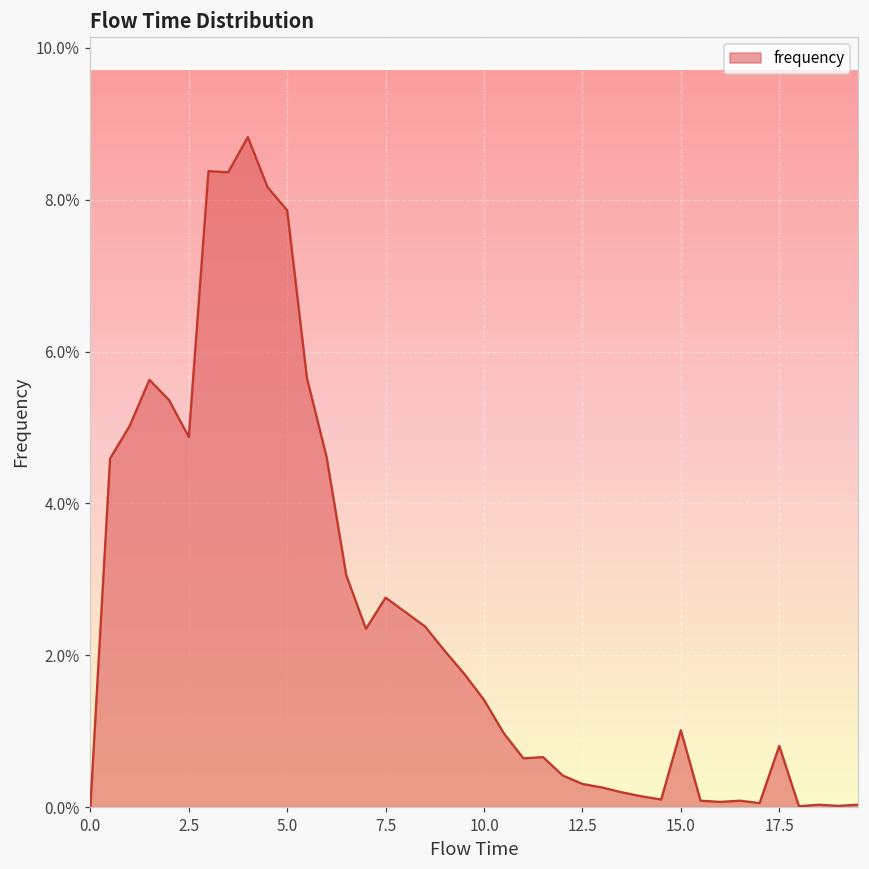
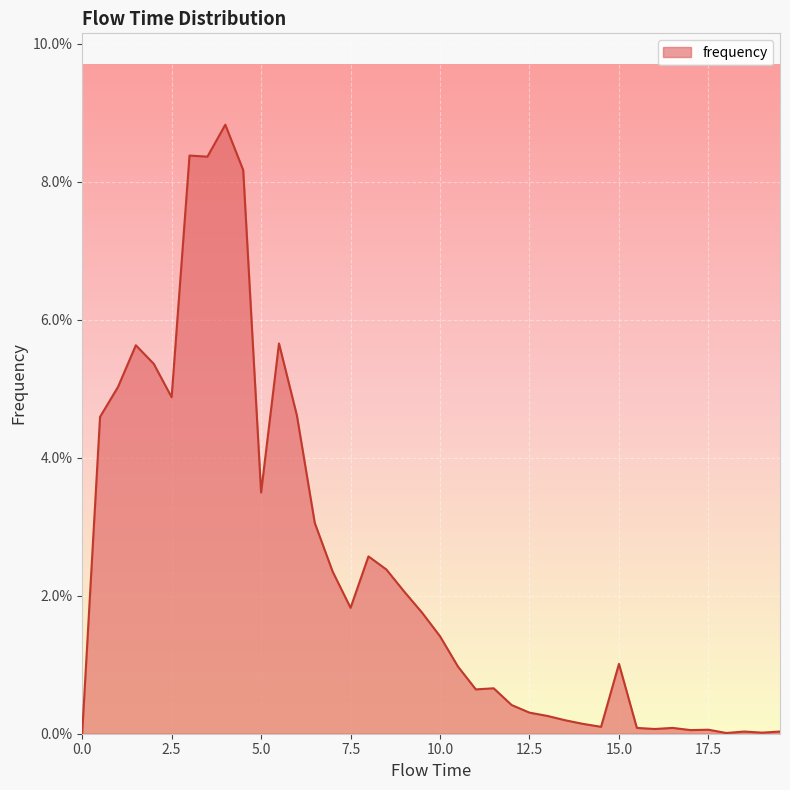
5.0: 7.9% -> 3.5%
7.5: 2.8% -> 1.8%
17.5: 0.8% -> 0.1%
